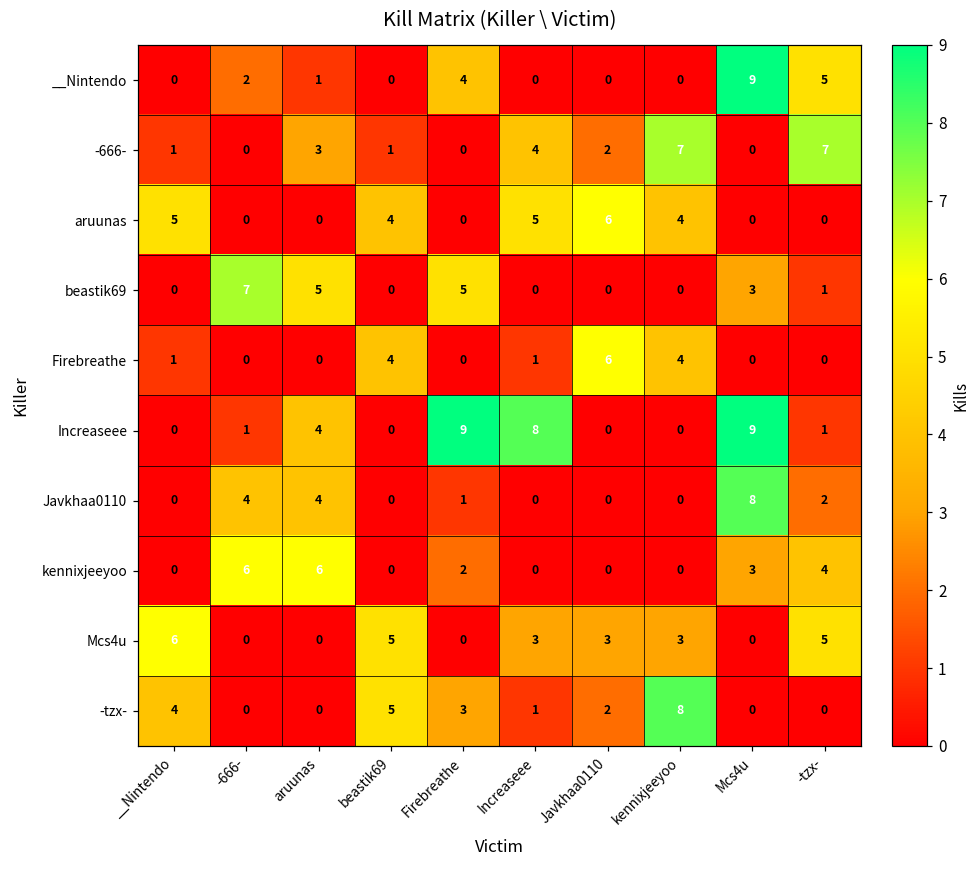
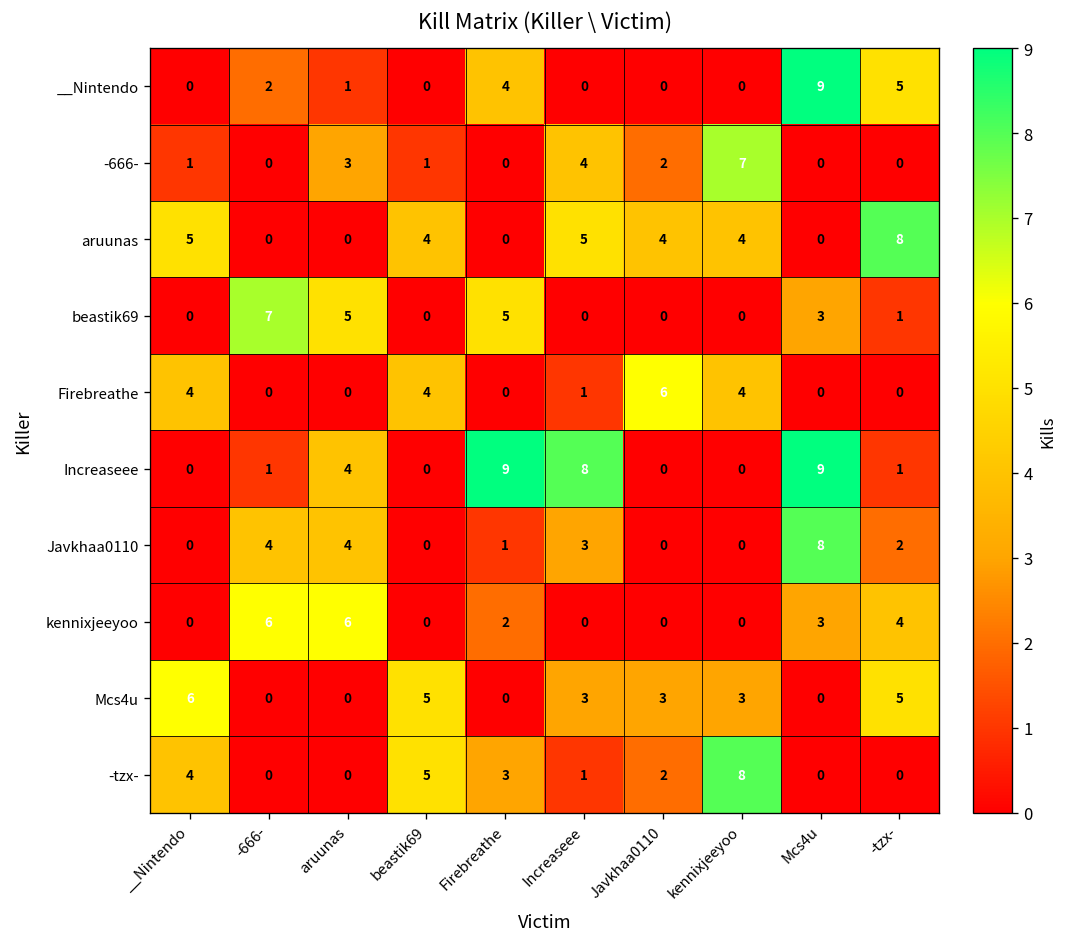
-666-, -tzx-: 7 -> 0
aruunas, Javkhaa0110: 6 -> 4
aruunas, -tzx-: 0 -> 8
Firebreathe, __Nintendo: 1 -> 4
Javkhaa0110, Increaseee: 0 -> 3
